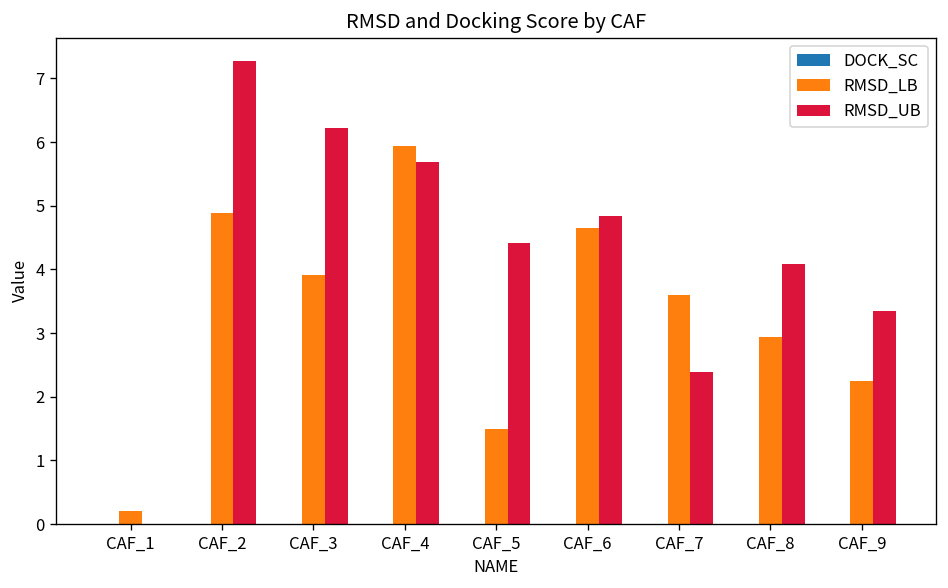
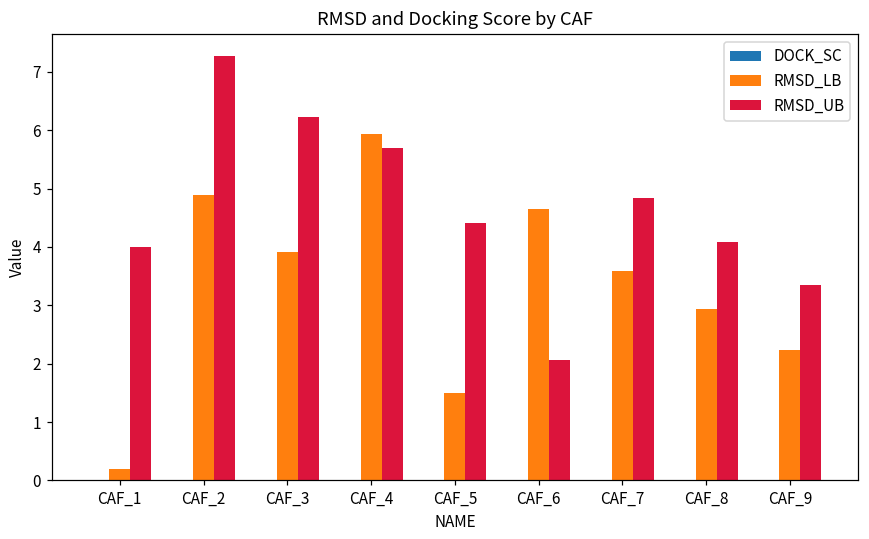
RMSD_UB, CAF_1: 0 -> 4
RMSD_UB, CAF_6: 4.8 -> 2.1
RMSD_UB, CAF_7: 2.4 -> 4.8
